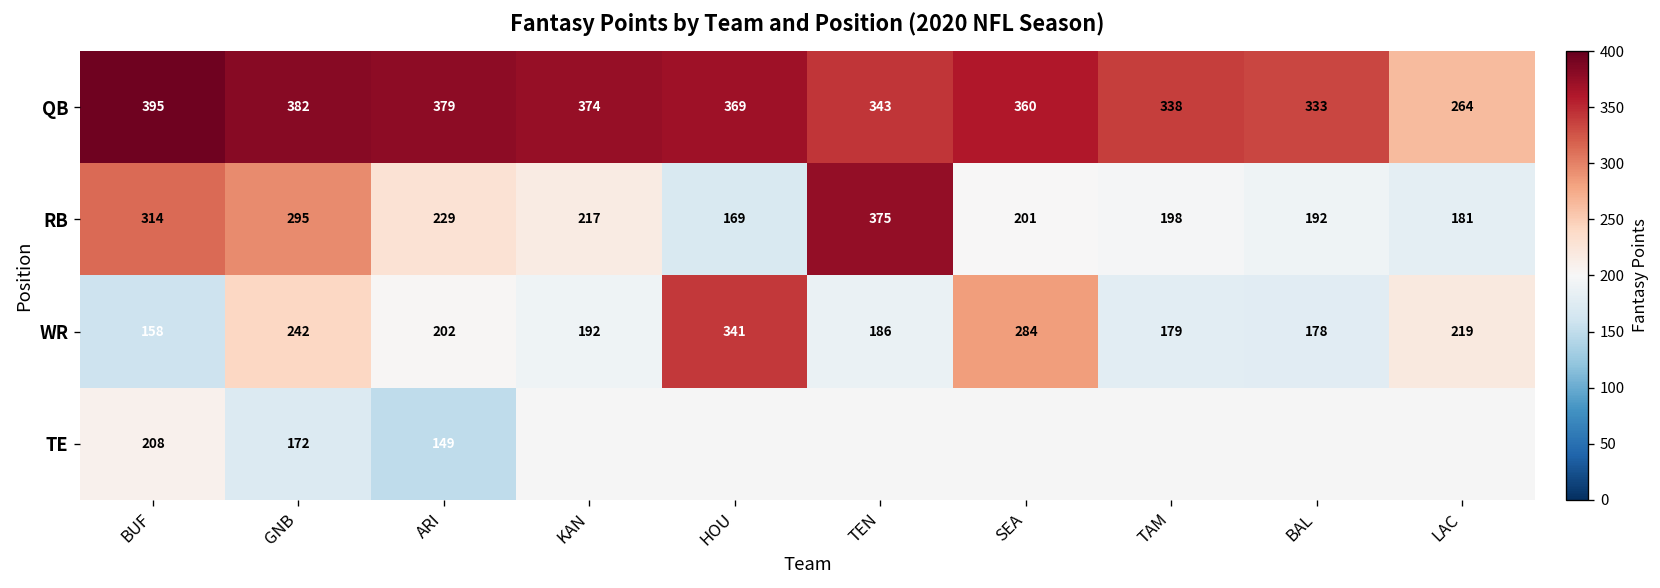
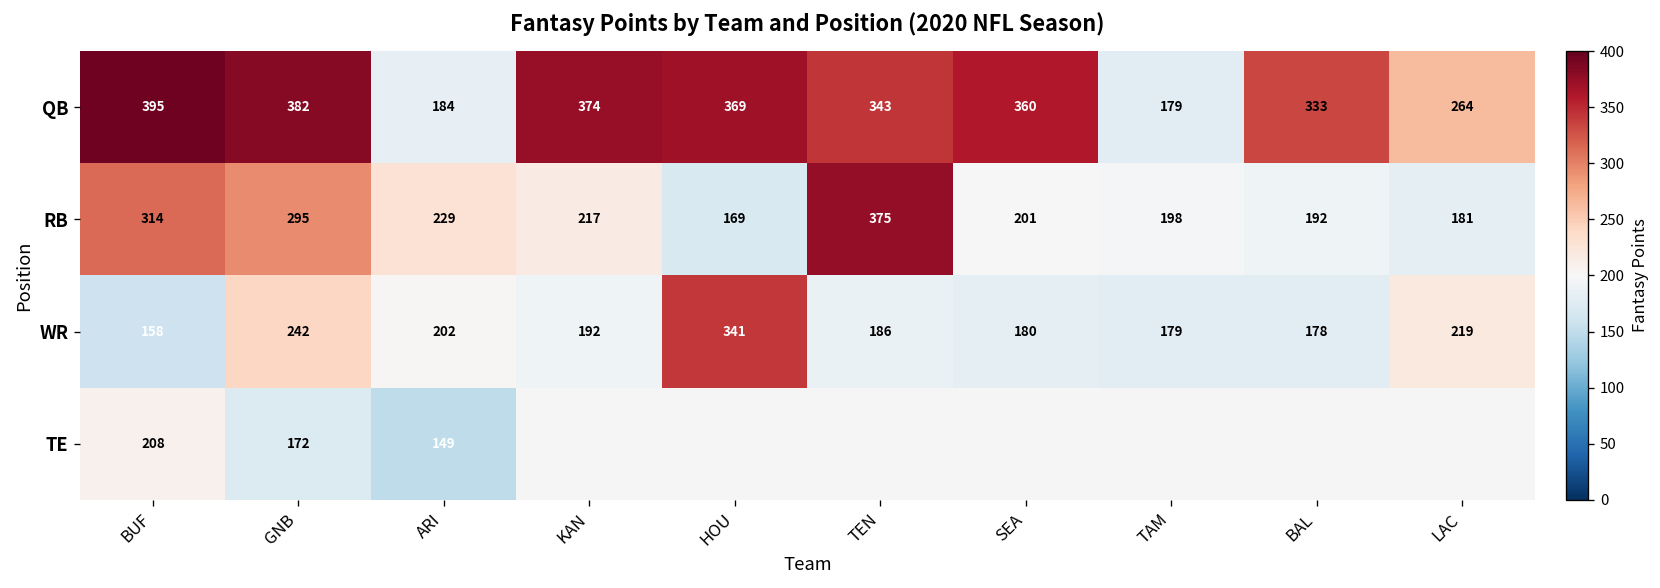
QB, ARI: 379 -> 184
QB, TAM: 338 -> 179
WR, SEA: 284 -> 180
